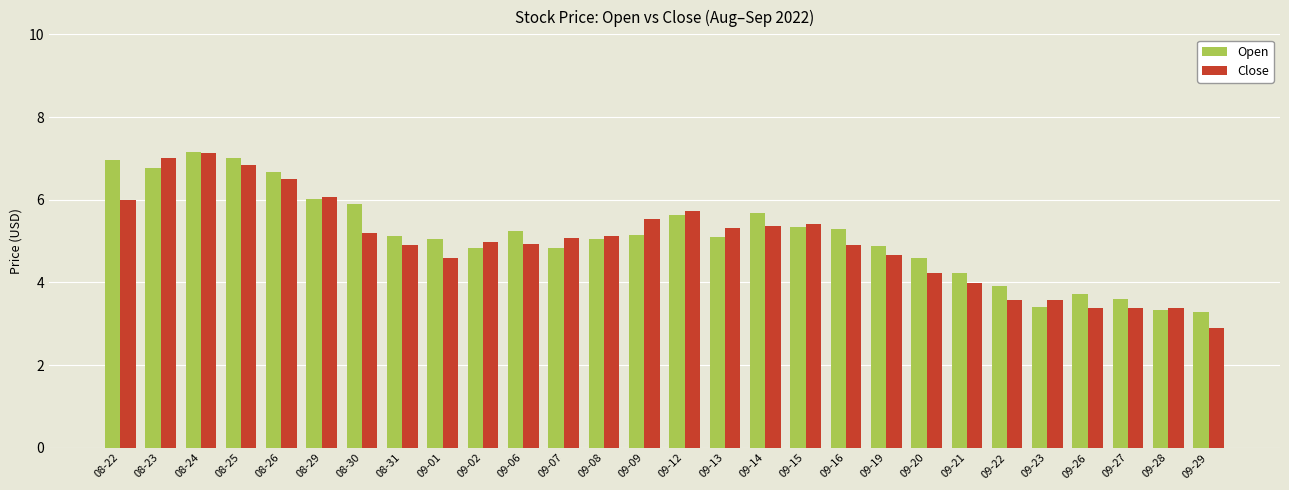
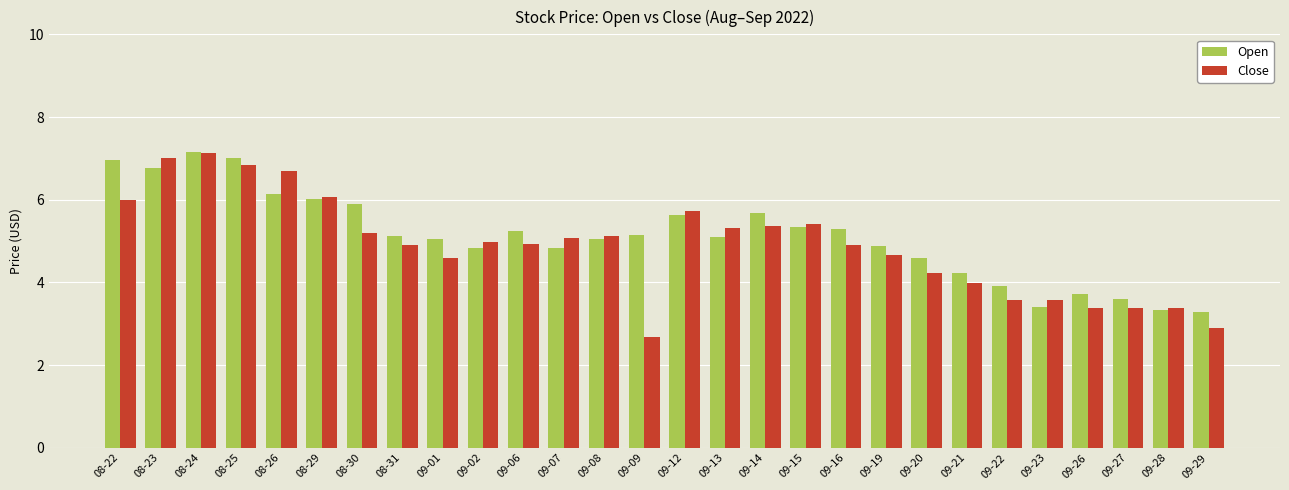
Open, 08-26: 6.7 -> 6.1
Close, 08-26: 6.5 -> 6.7
Close, 09-09: 5.5 -> 2.7
